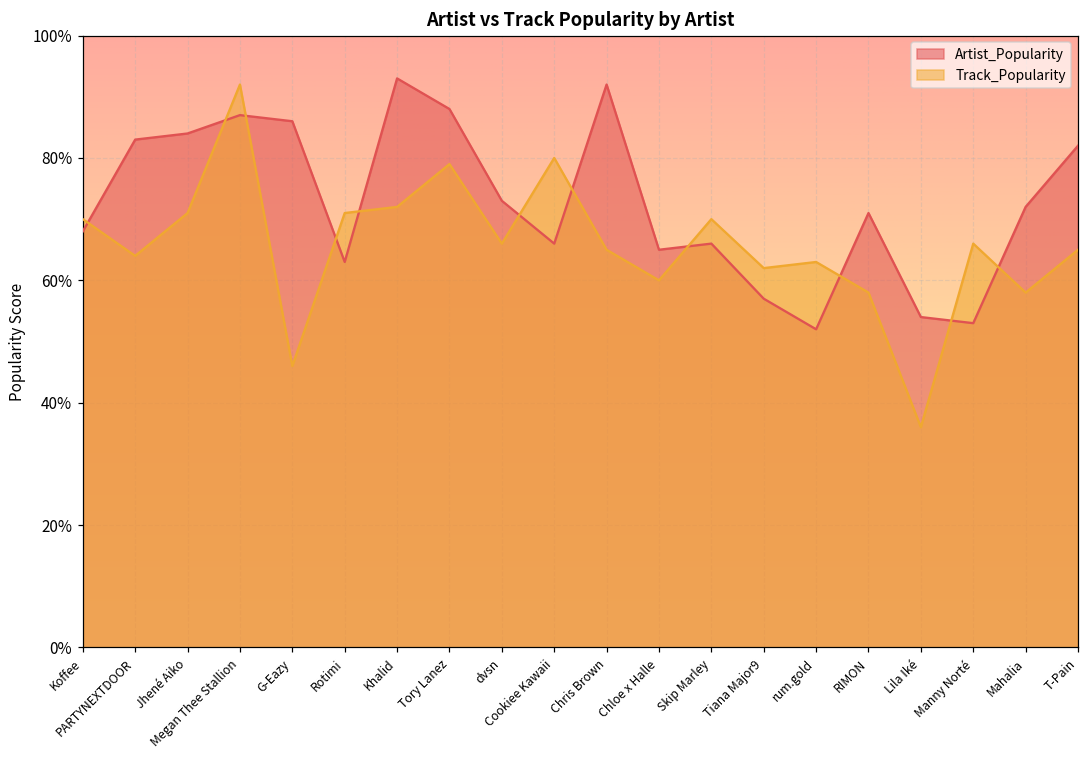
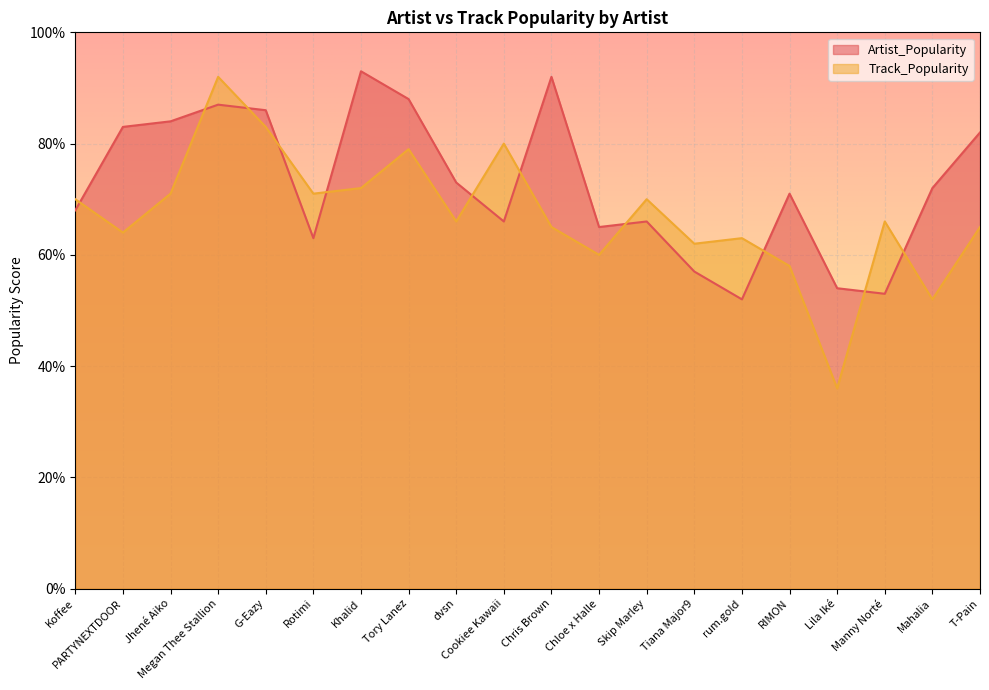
Track_Popularity, G-Eazy: 46% -> 83%
Track_Popularity, Mahalia: 58% -> 52%
